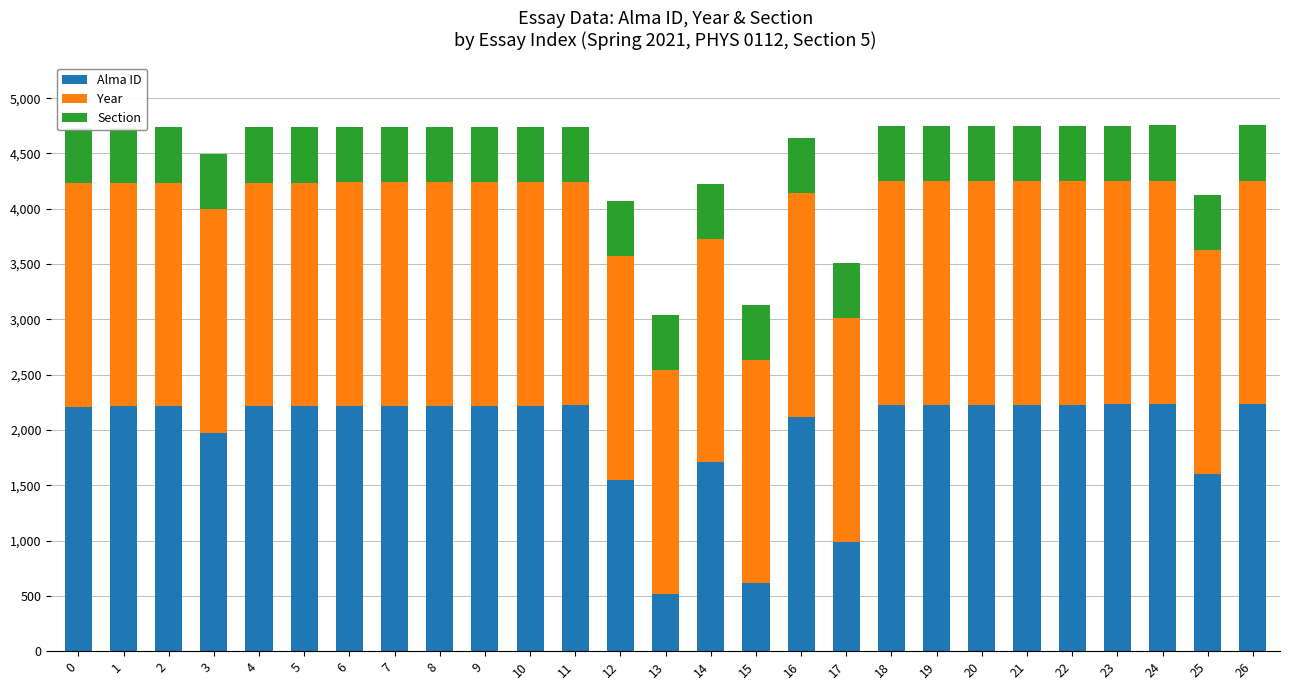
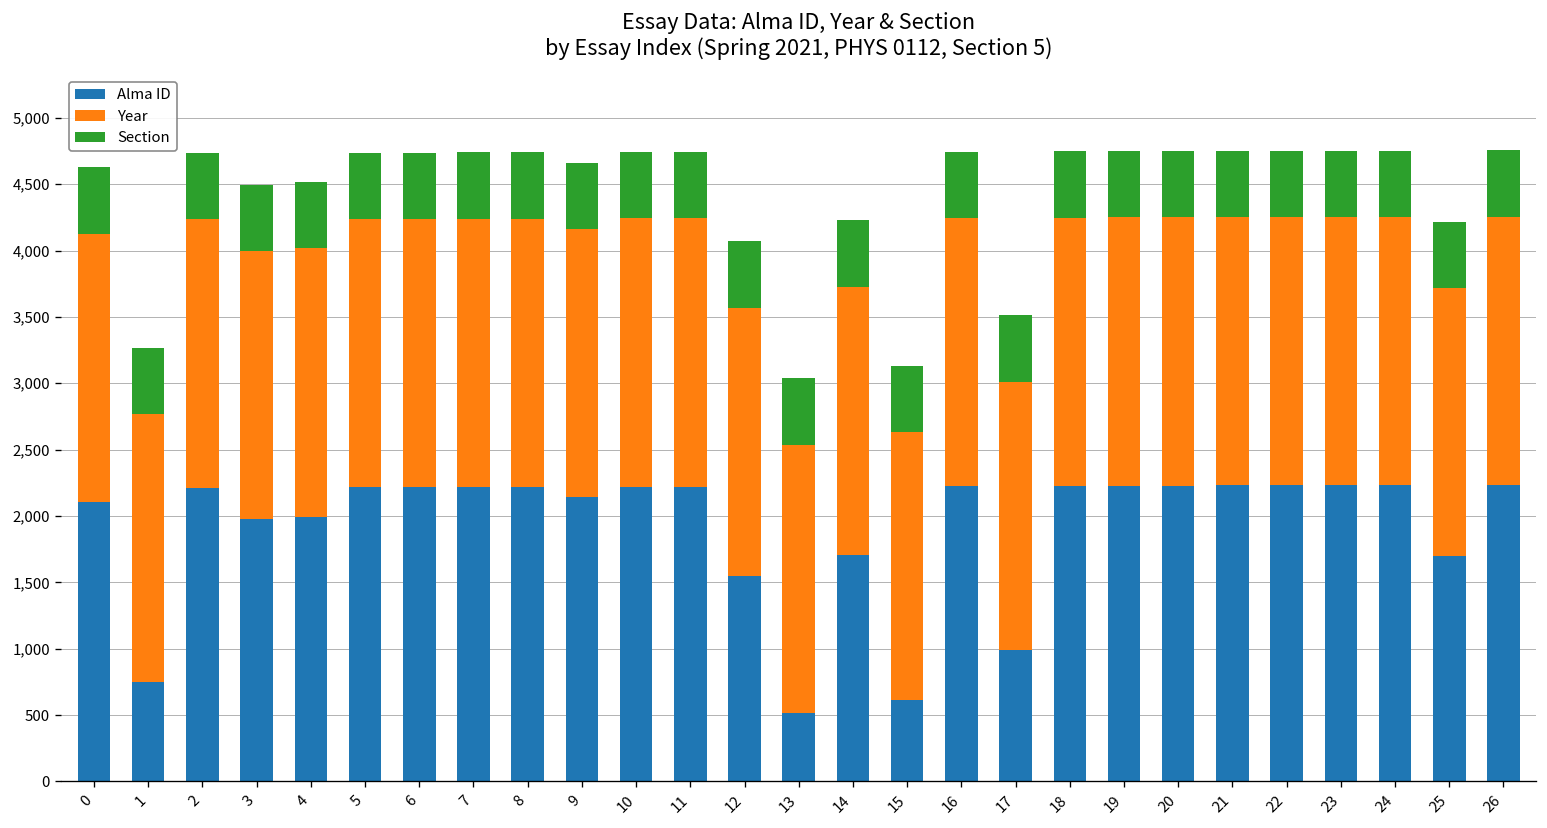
Alma ID, 0: 2,210 -> 2,110
Alma ID, 1: 2,210 -> 750
Alma ID, 4: 2,220 -> 2,000
Alma ID, 9: 2,220 -> 2,140
Alma ID, 16: 2,120 -> 2,230
Alma ID, 25: 1,610 -> 1,700
